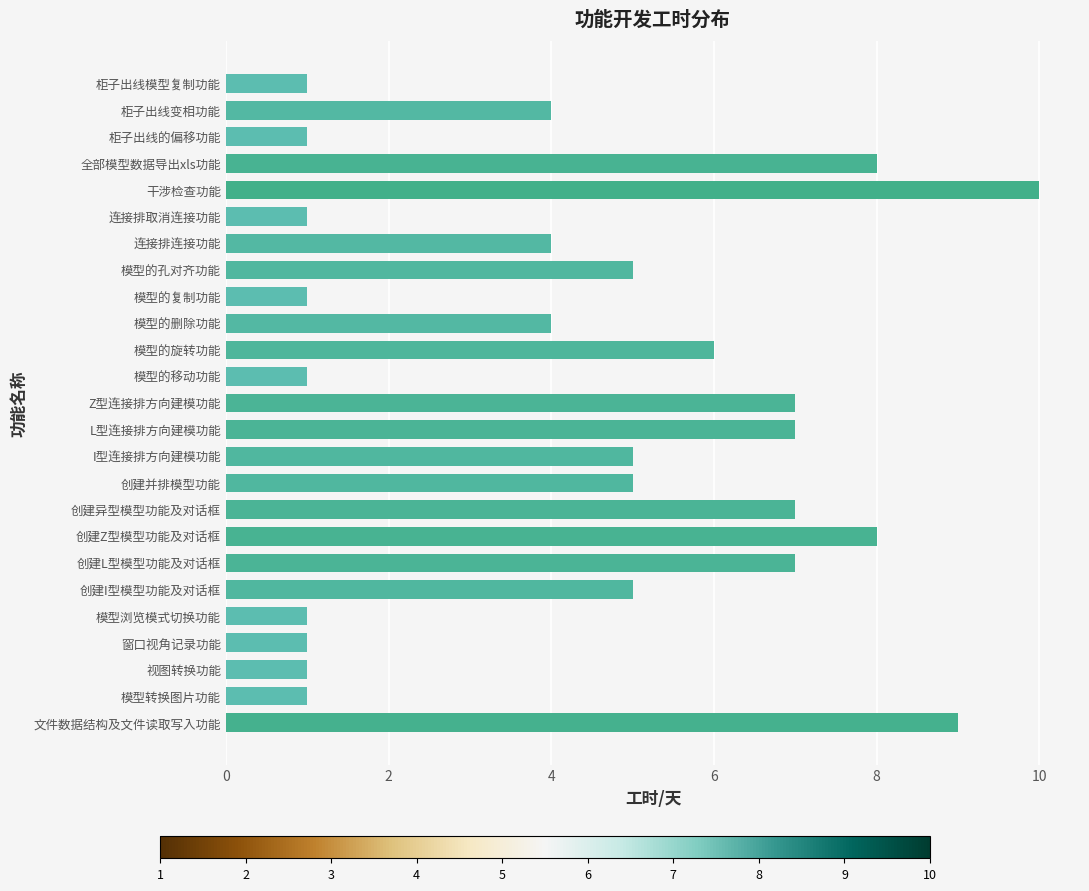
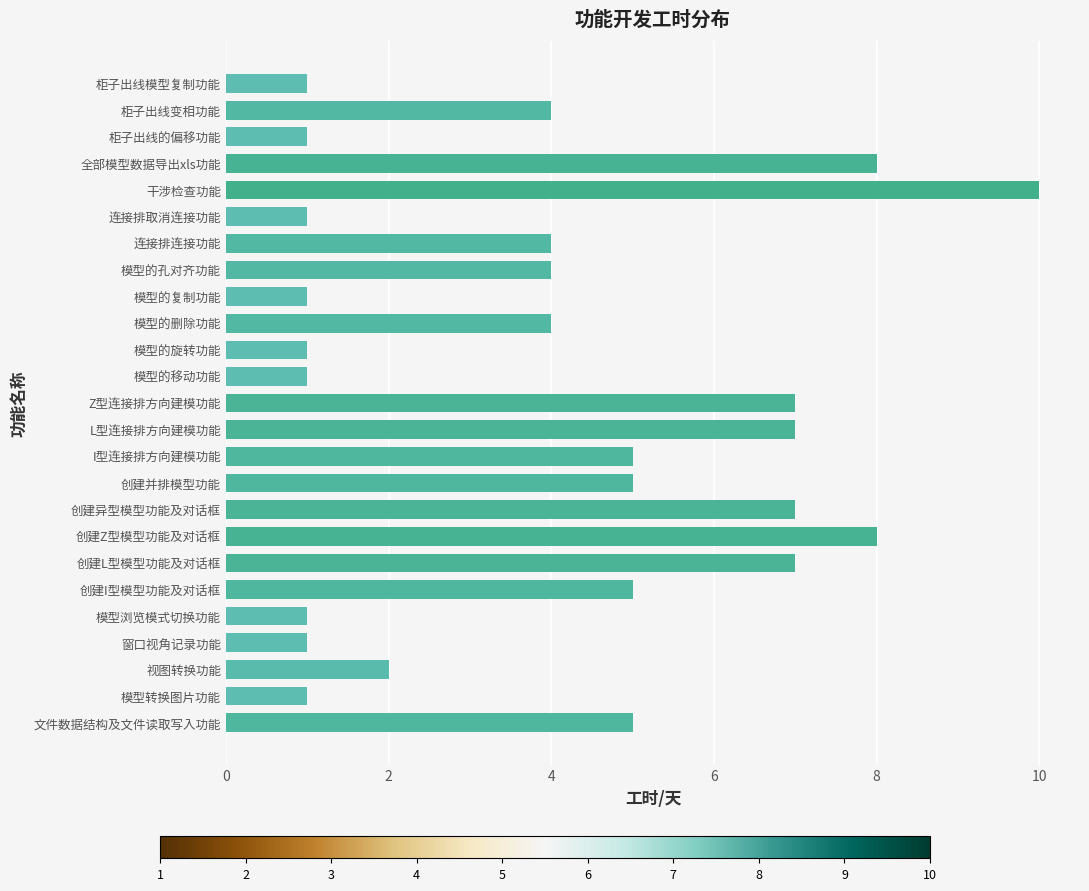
模型的孔对齐功能: 5 -> 4
模型的旋转功能: 6 -> 1
视图转换功能: 1 -> 2
文件数据结构及文件读取写入功能: 9 -> 5
